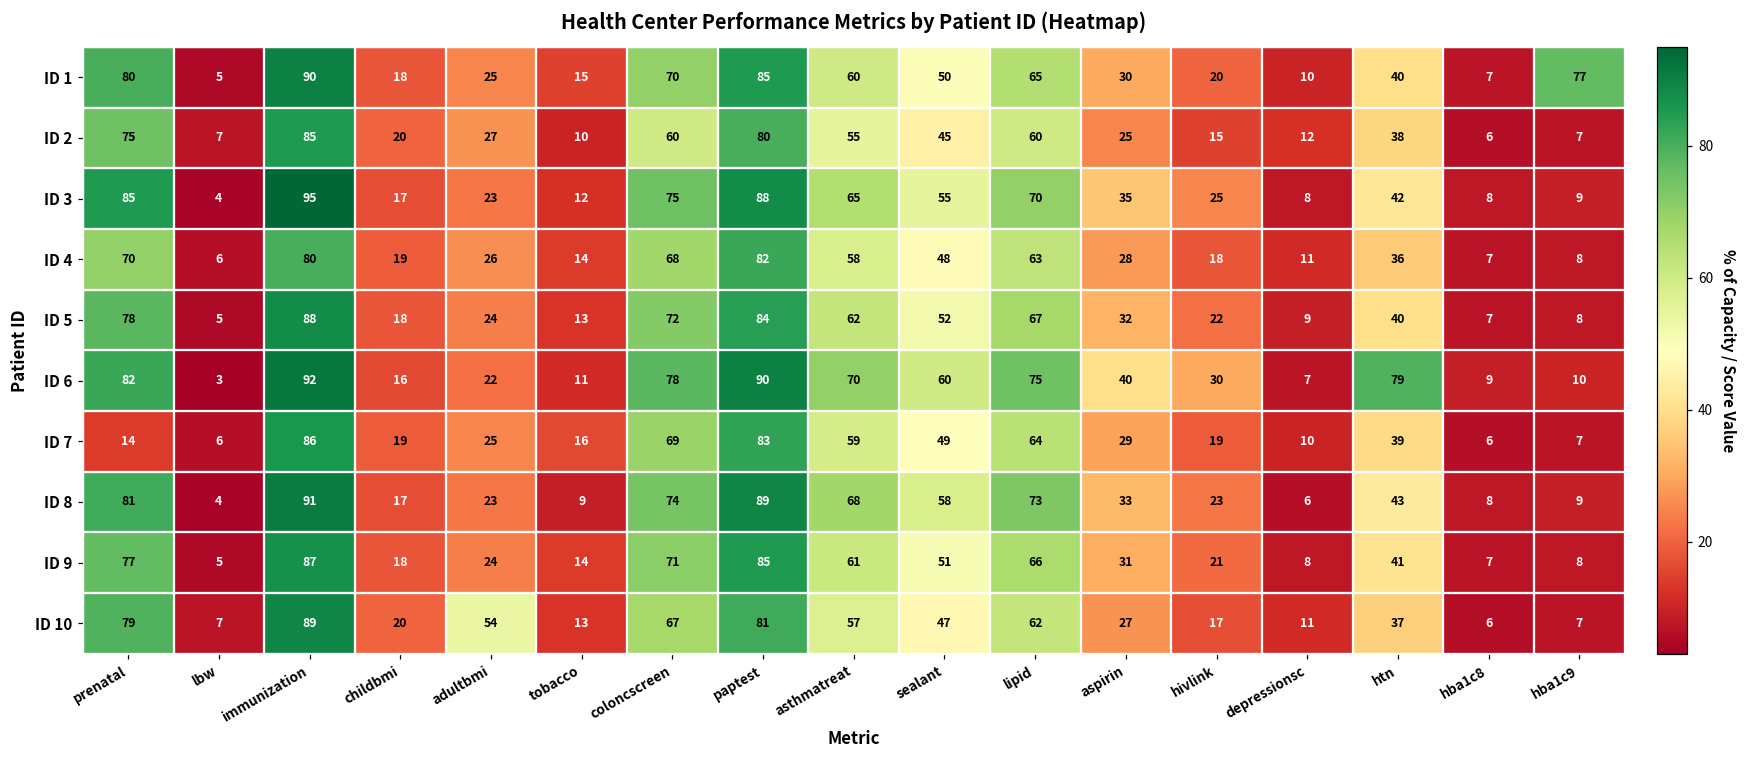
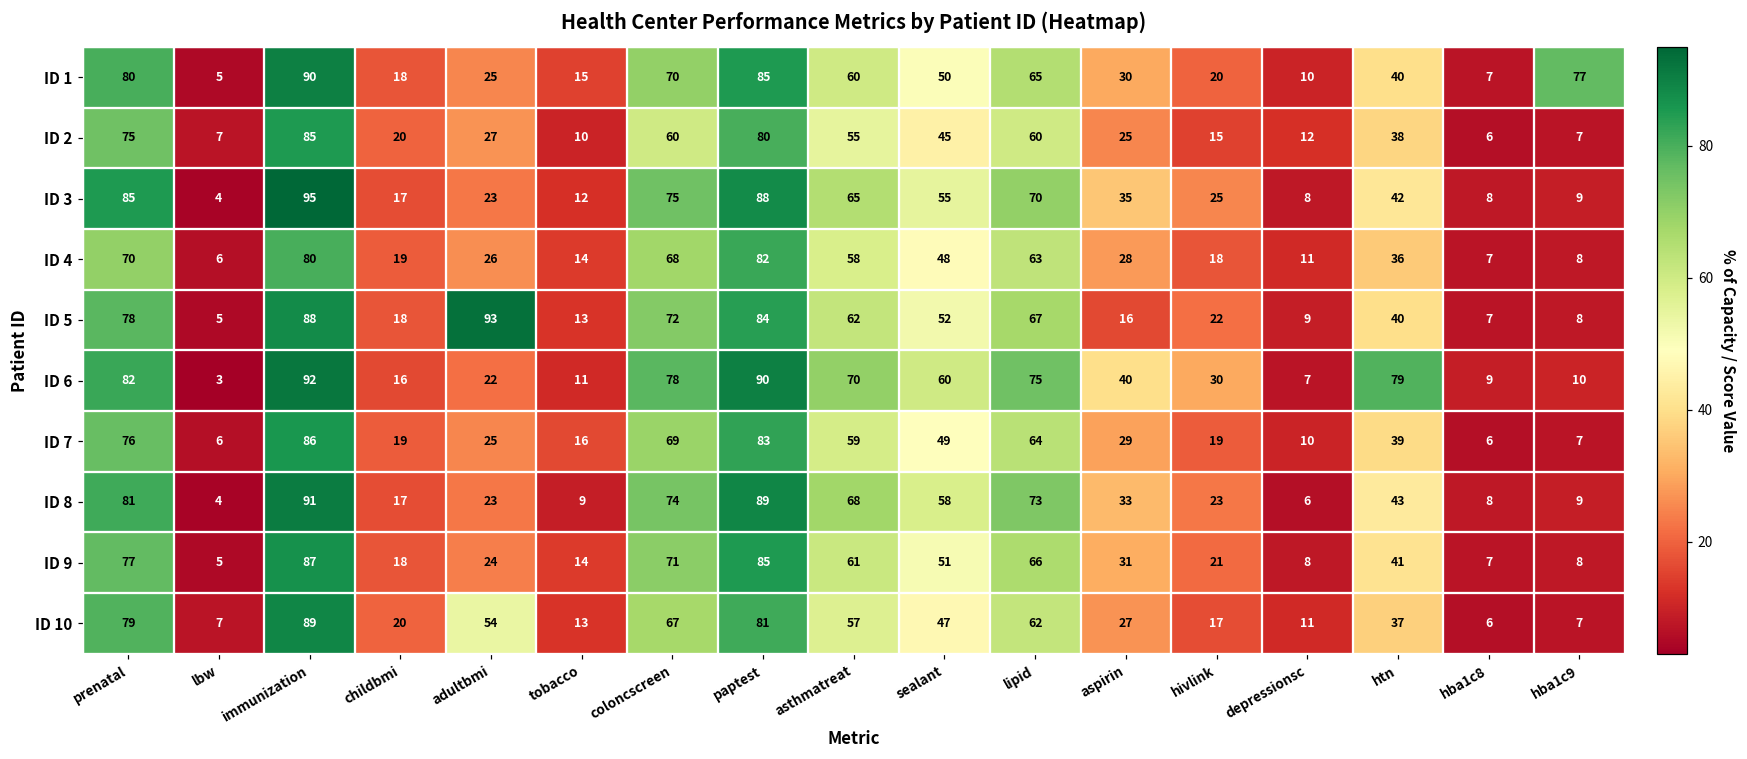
ID 5, adultbmi: 24 -> 93
ID 5, aspirin: 32 -> 16
ID 7, prenatal: 14 -> 76
